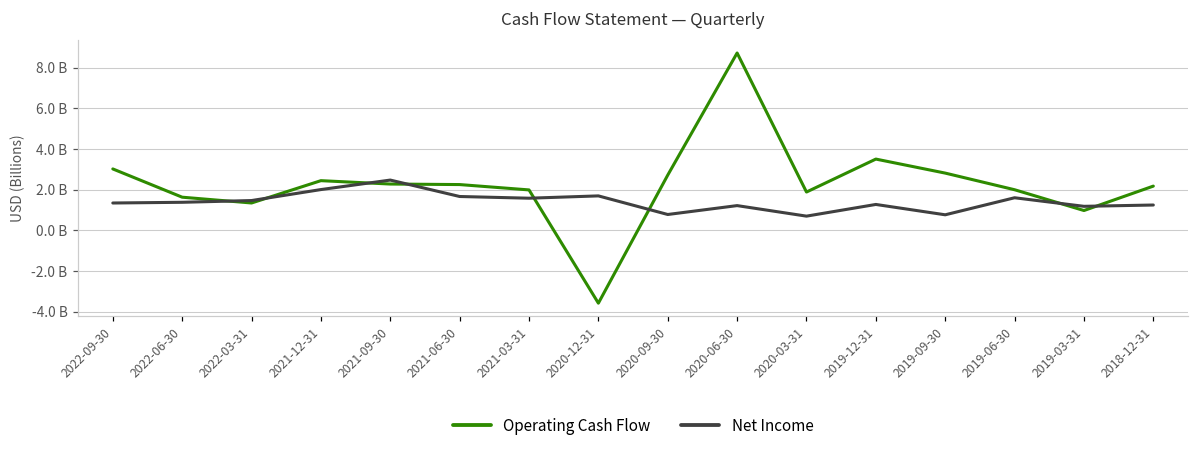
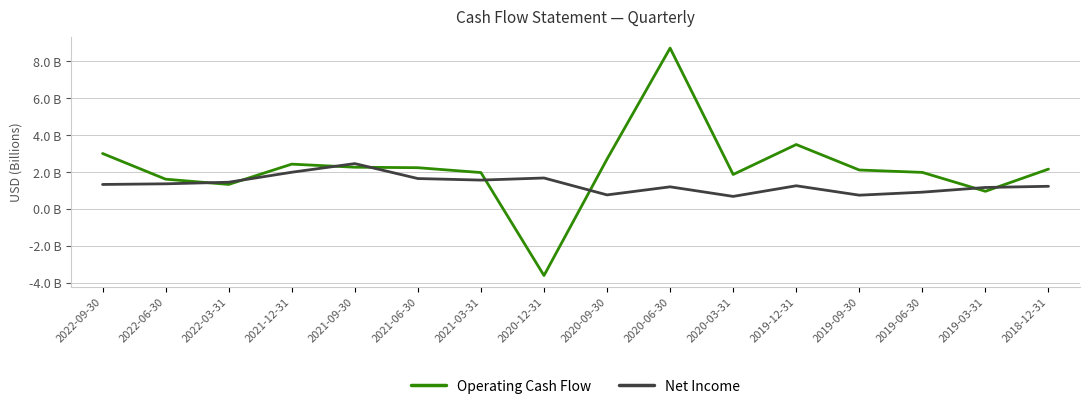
Operating Cash Flow, 2019-09-30: 2800000000 -> 2100000000
Net Income, 2019-06-30: 1600000000 -> 900000000
